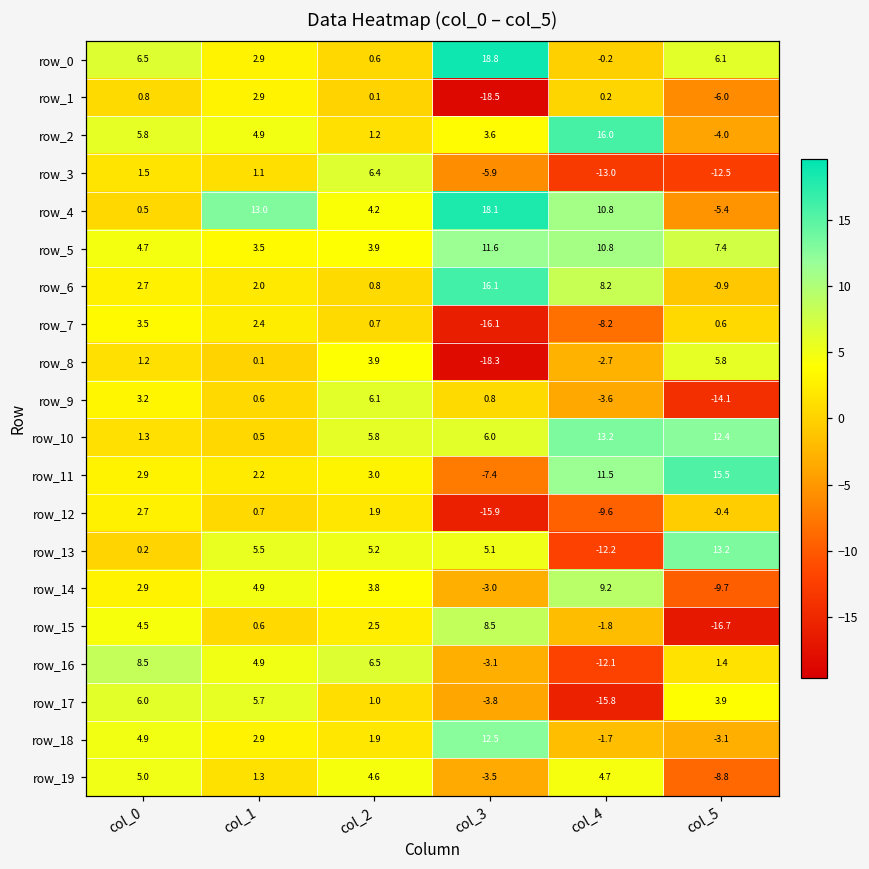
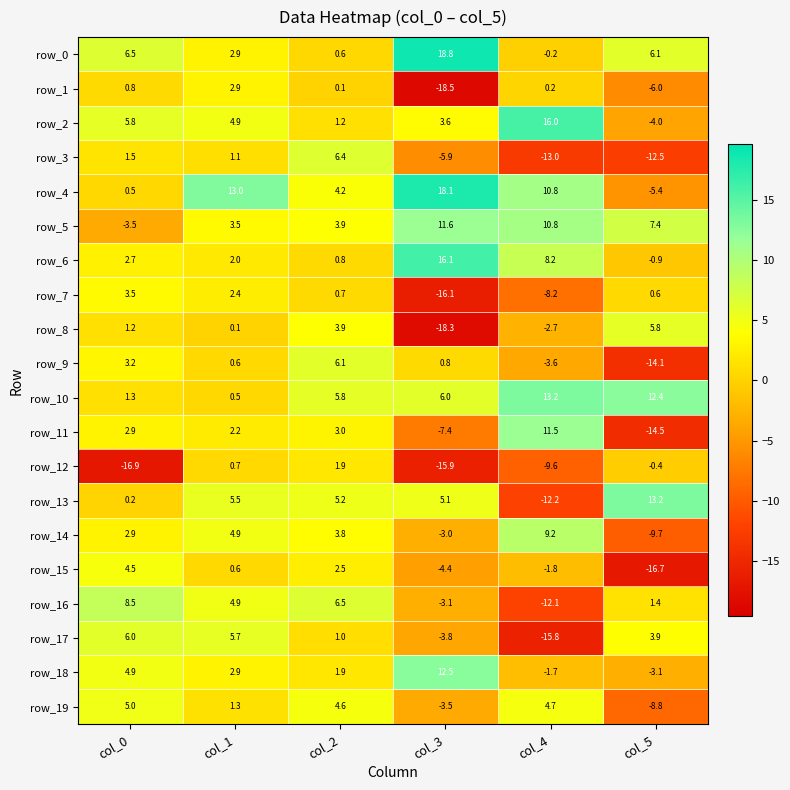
row_5, col_0: 4.7 -> -3.5
row_11, col_5: 15.5 -> -14.5
row_12, col_0: 2.7 -> -16.9
row_15, col_3: 8.5 -> -4.4
